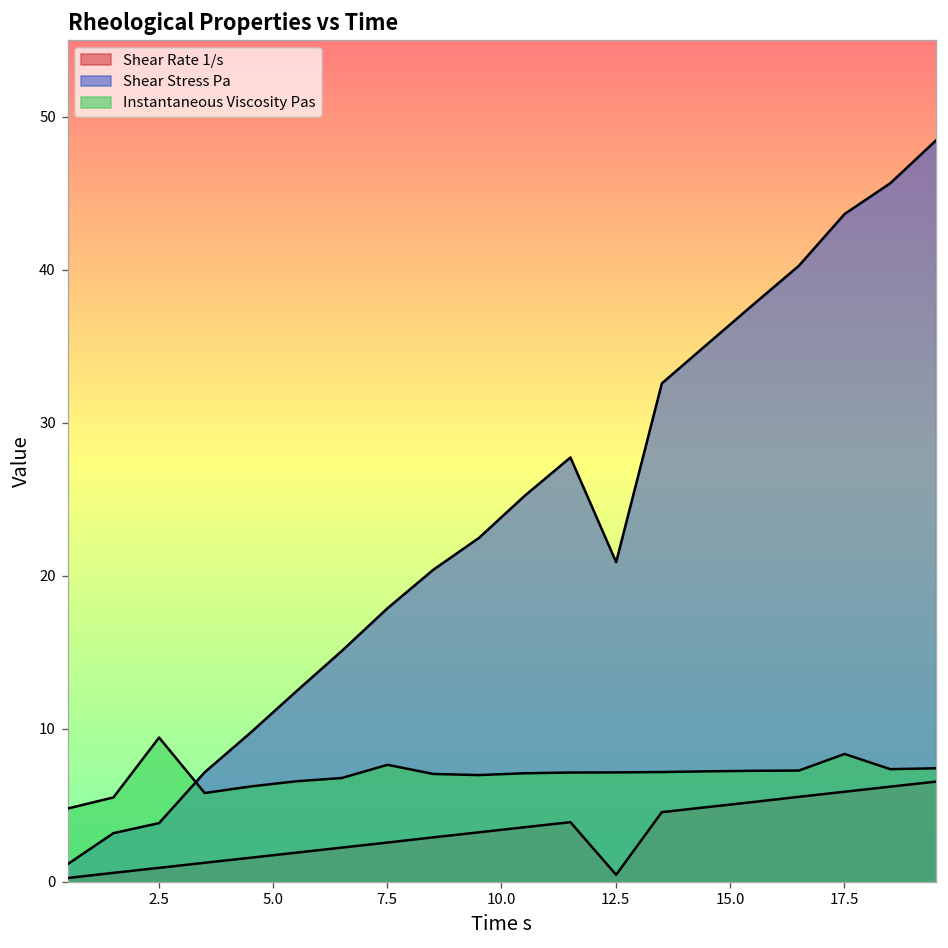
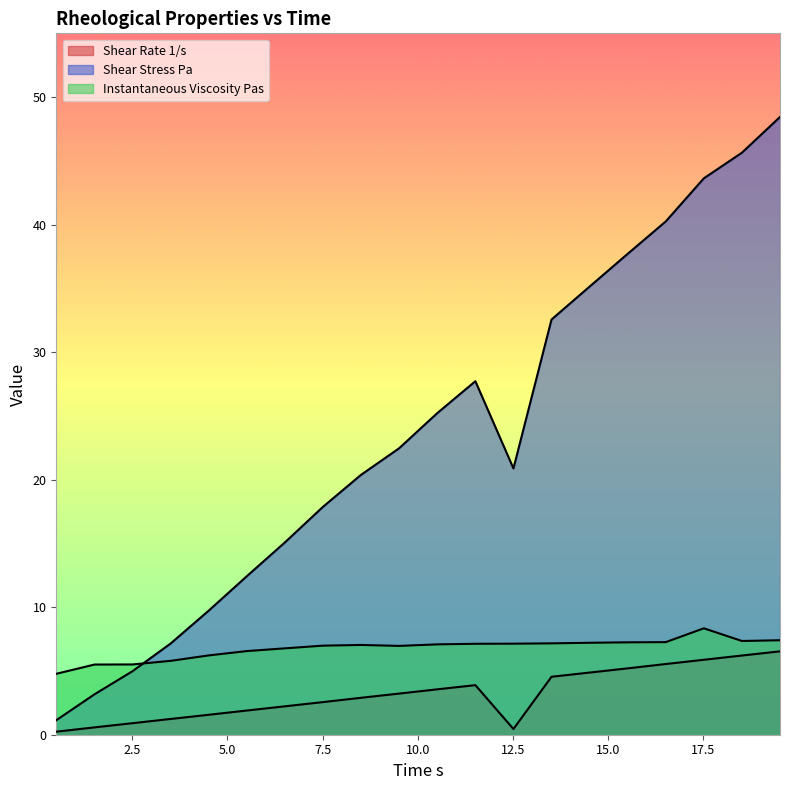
Shear Stress Pa, 2.5: 3.8 -> 5.0
Instantaneous Viscosity Pas, 2.5: 9.4 -> 5.5
Instantaneous Viscosity Pas, 7.5: 7.6 -> 7.0
